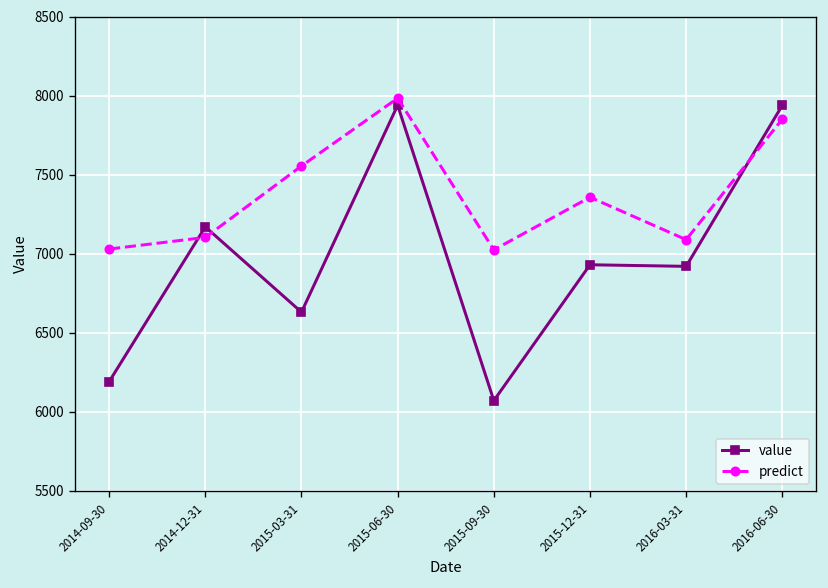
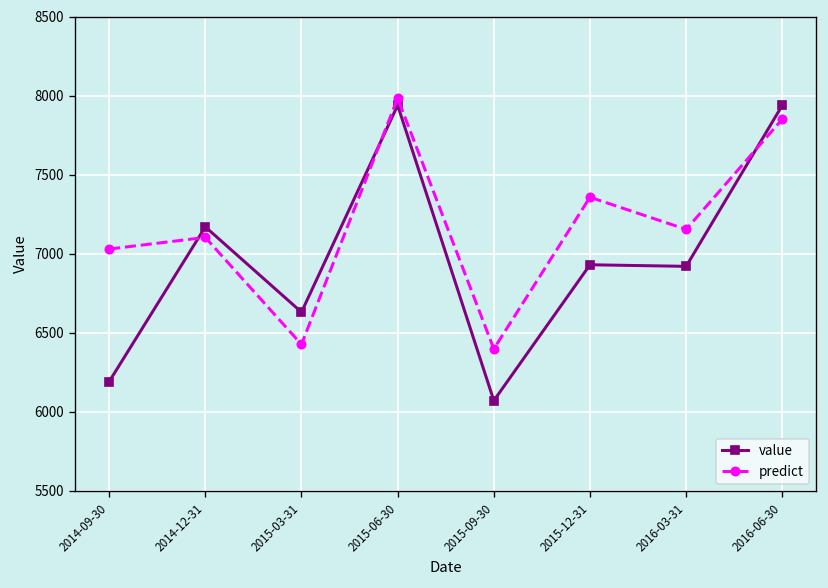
predict, 2015-03-31: 7560 -> 6430
predict, 2015-09-30: 7020 -> 6400
predict, 2016-03-31: 7090 -> 7150
